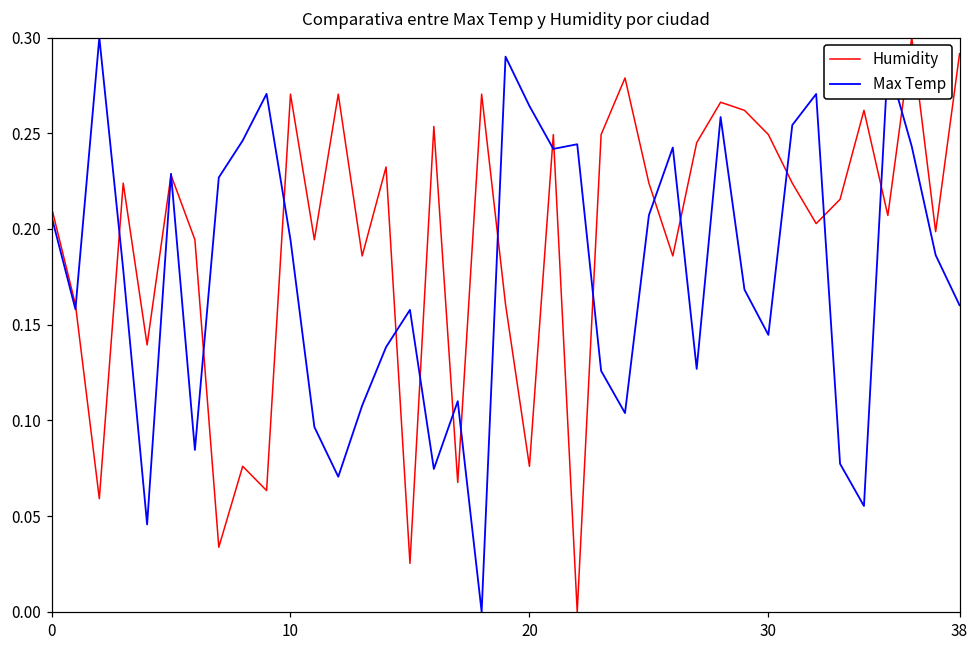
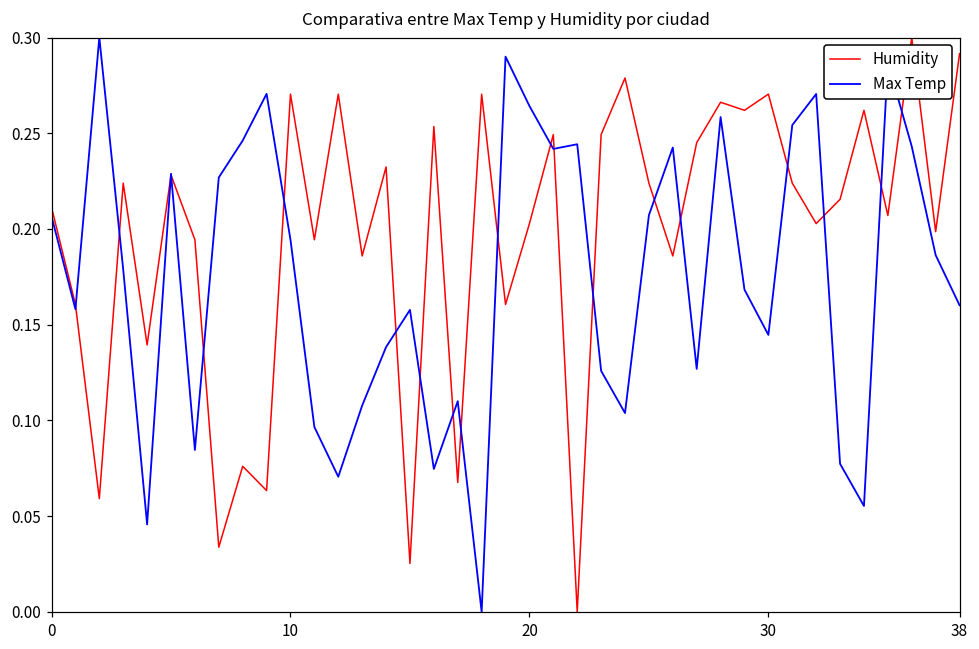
Humidity, 20: 0.076 -> 0.203
Humidity, 30: 0.249 -> 0.270
